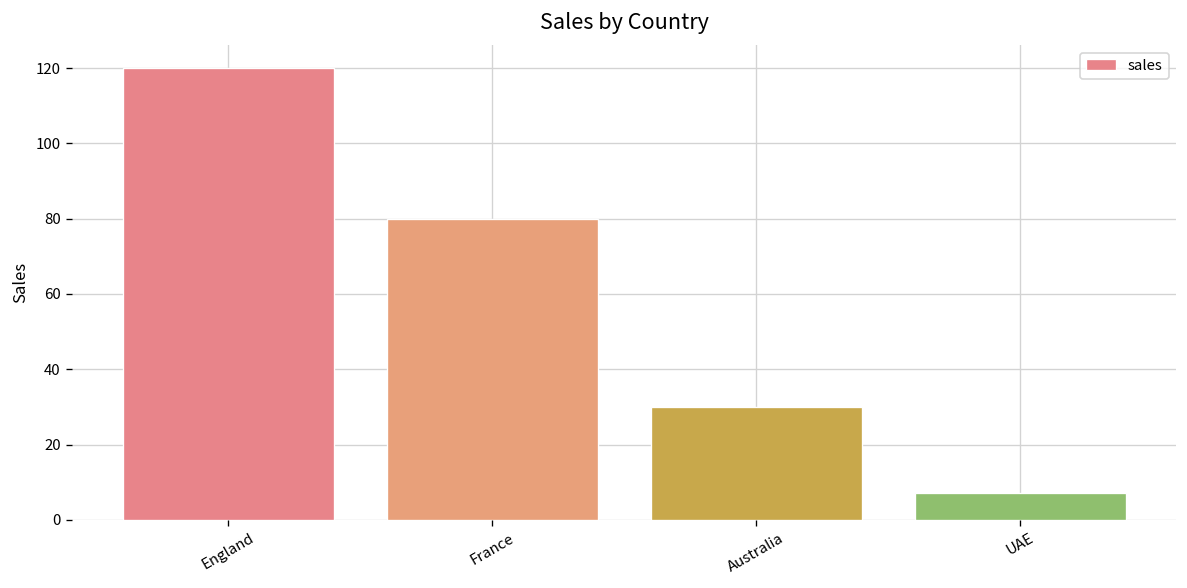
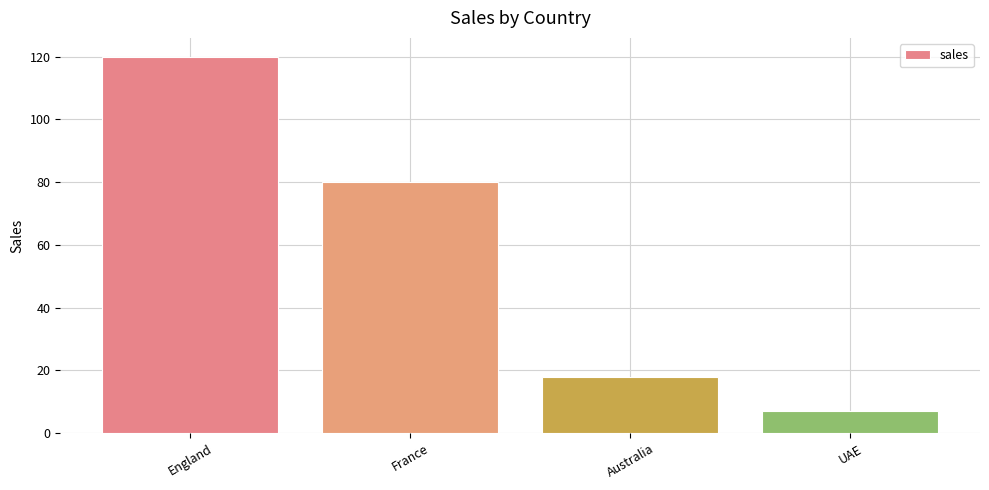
Australia: 30 -> 18
